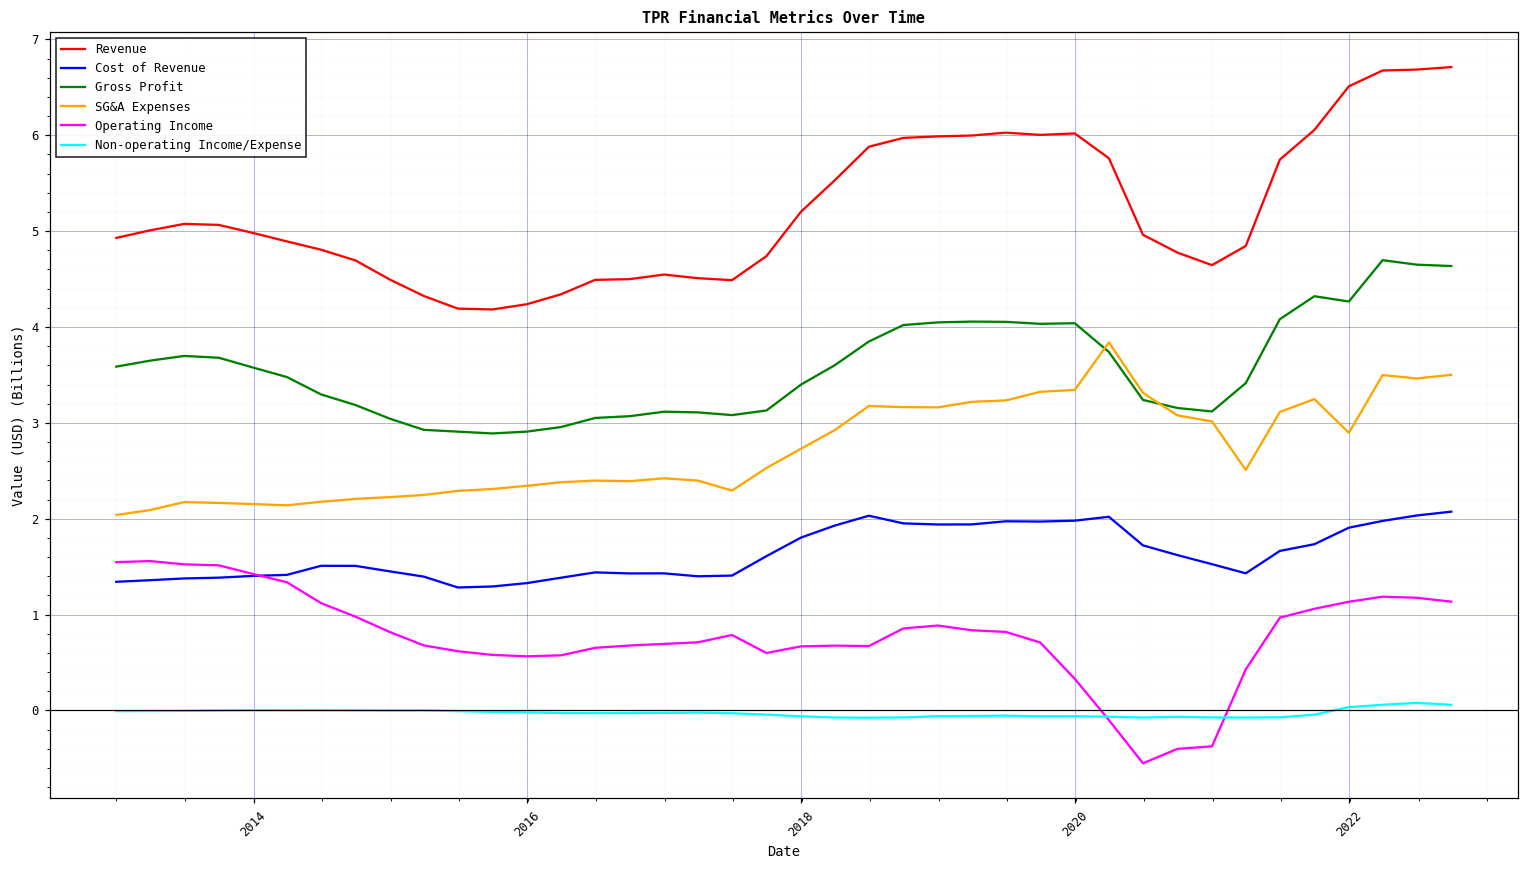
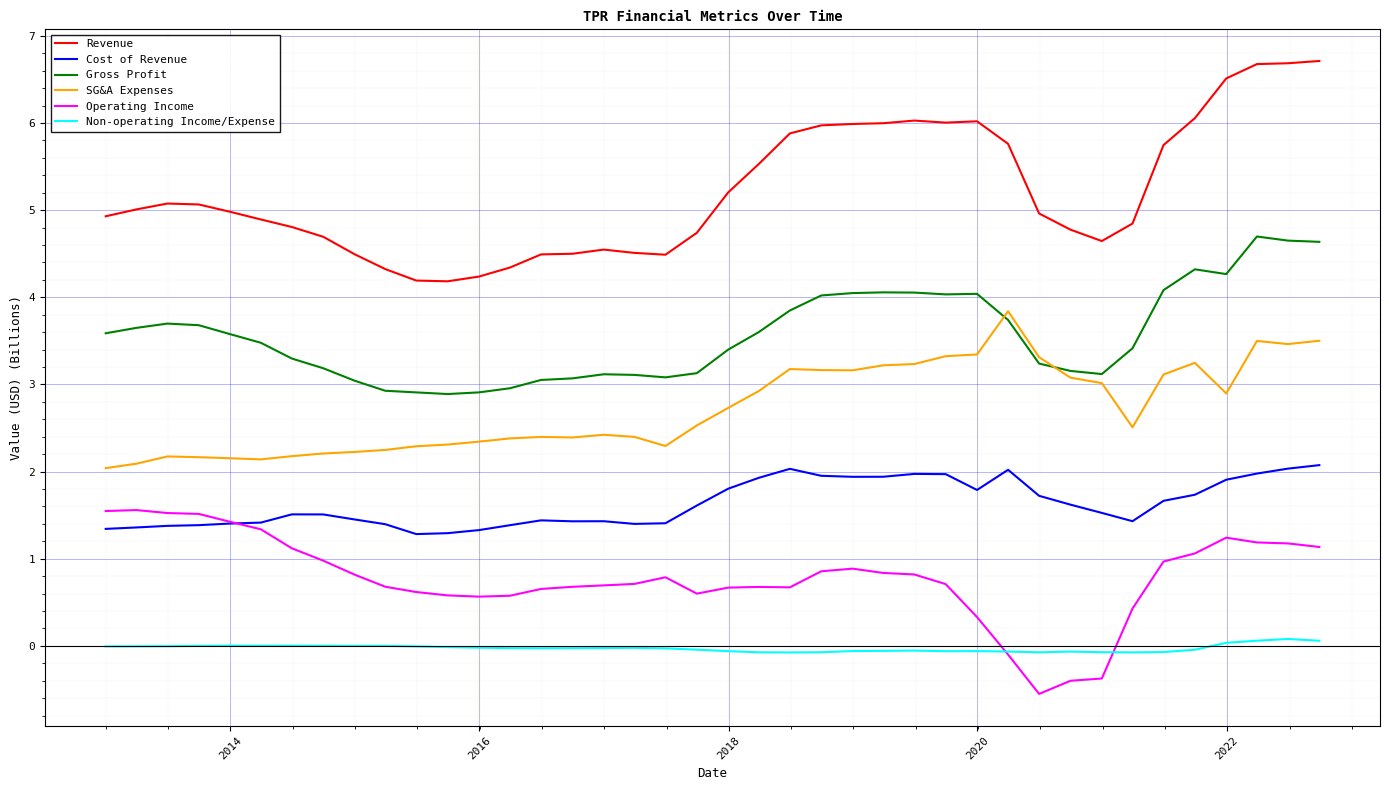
Cost of Revenue, 2020: 2.0 -> 1.8
Operating Income, 2022: 1.1 -> 1.2
